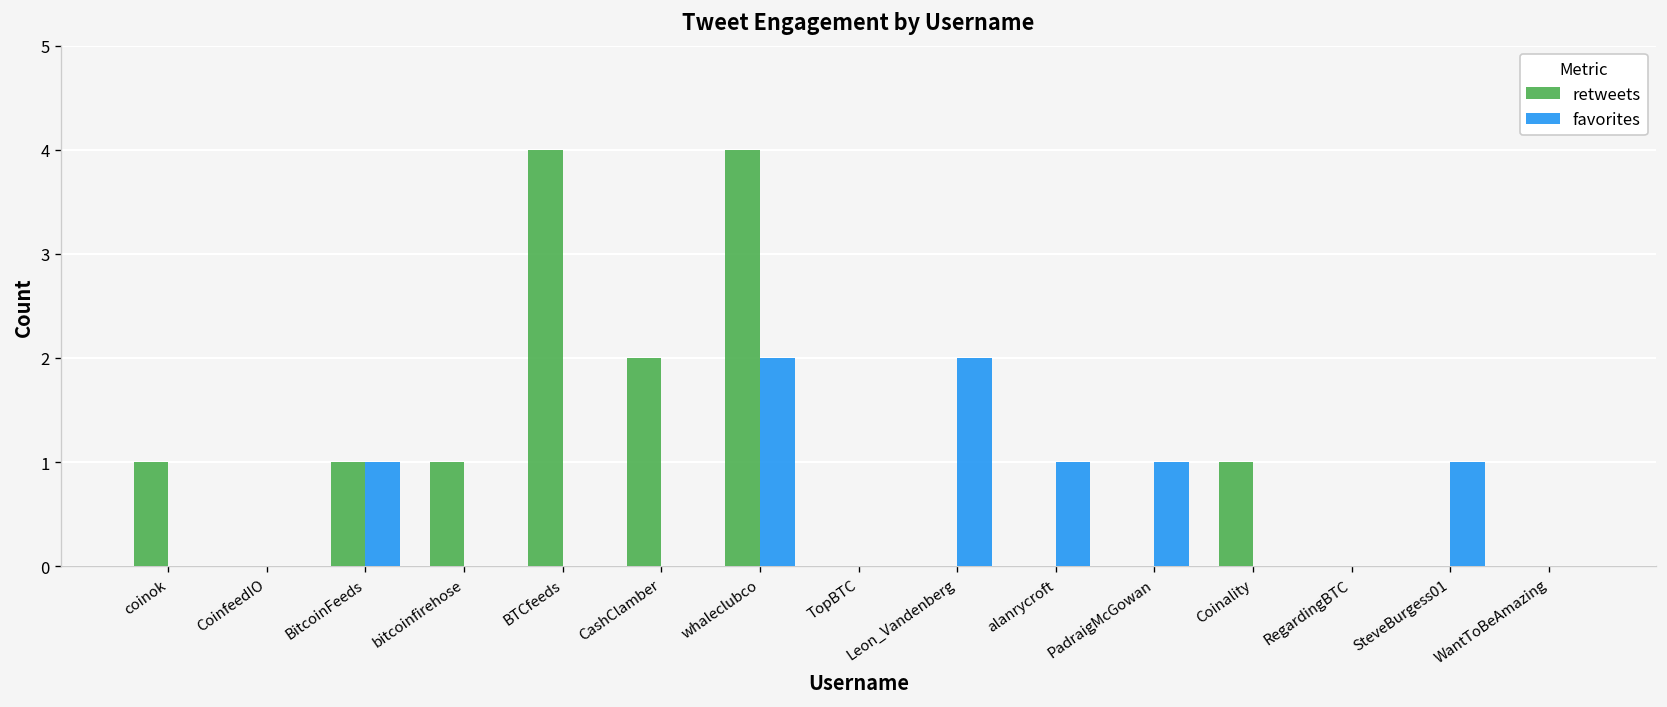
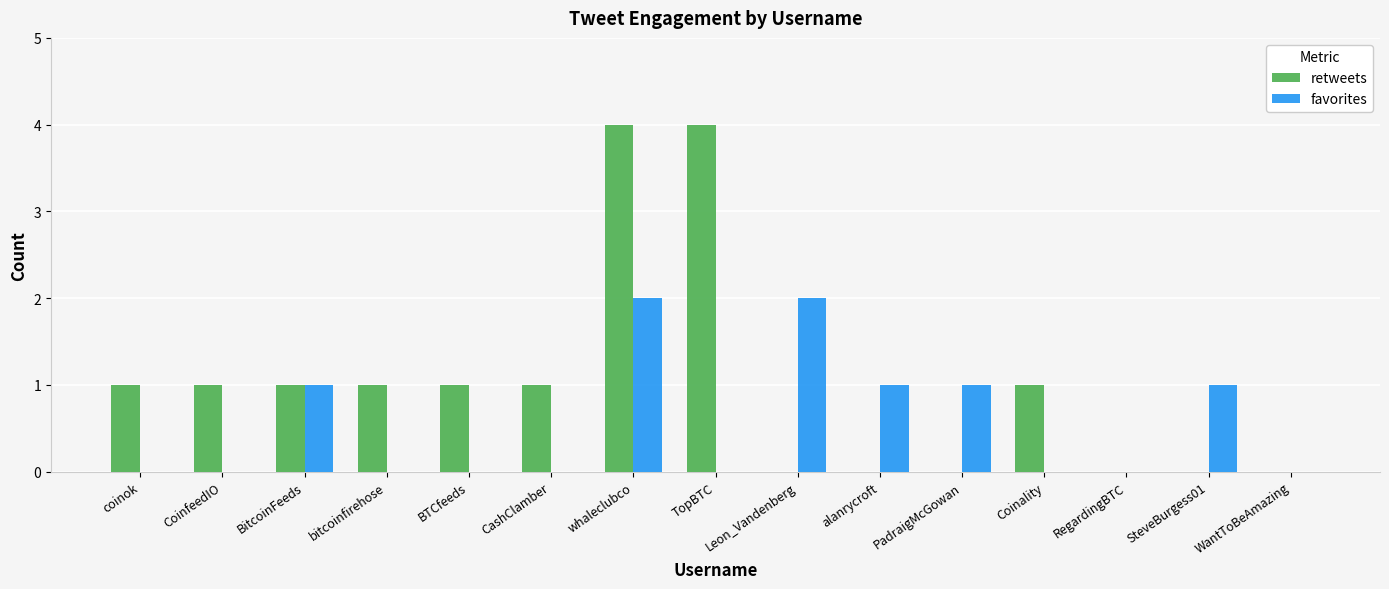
retweets, CoinfeedIO: 0 -> 1
retweets, BTCfeeds: 4 -> 1
retweets, CashClamber: 2 -> 1
retweets, TopBTC: 0 -> 4
